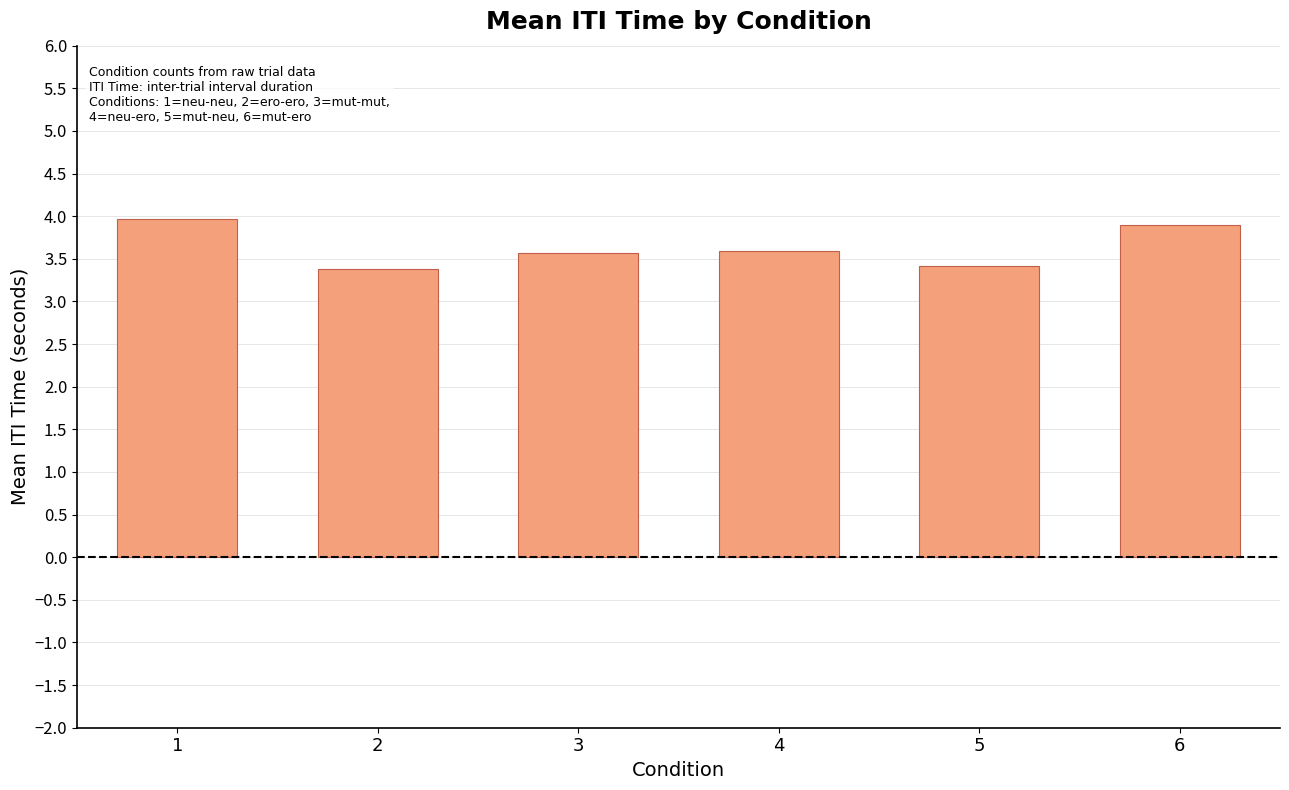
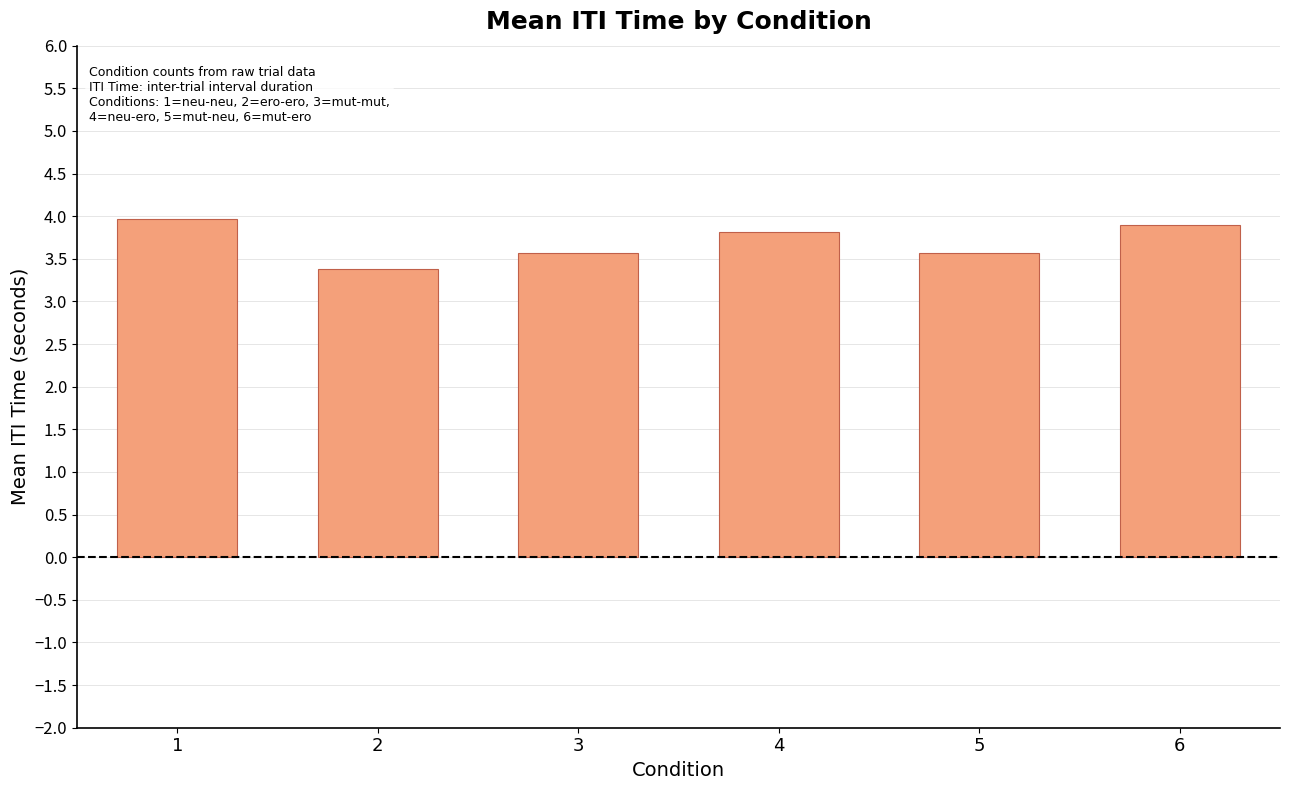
4: 3.6 -> 3.8
5: 3.4 -> 3.6
